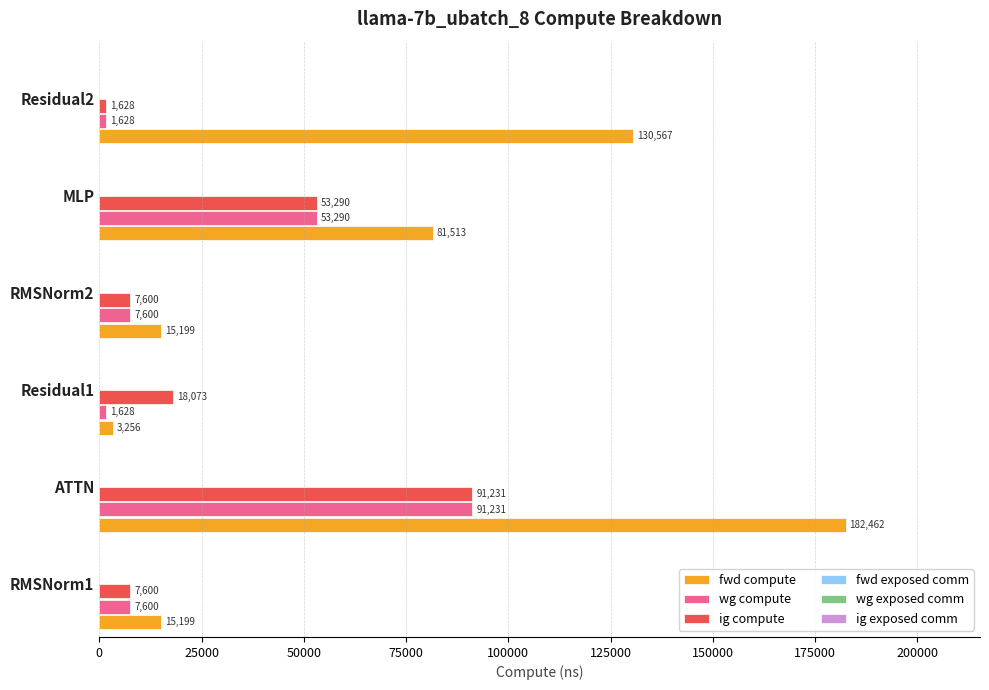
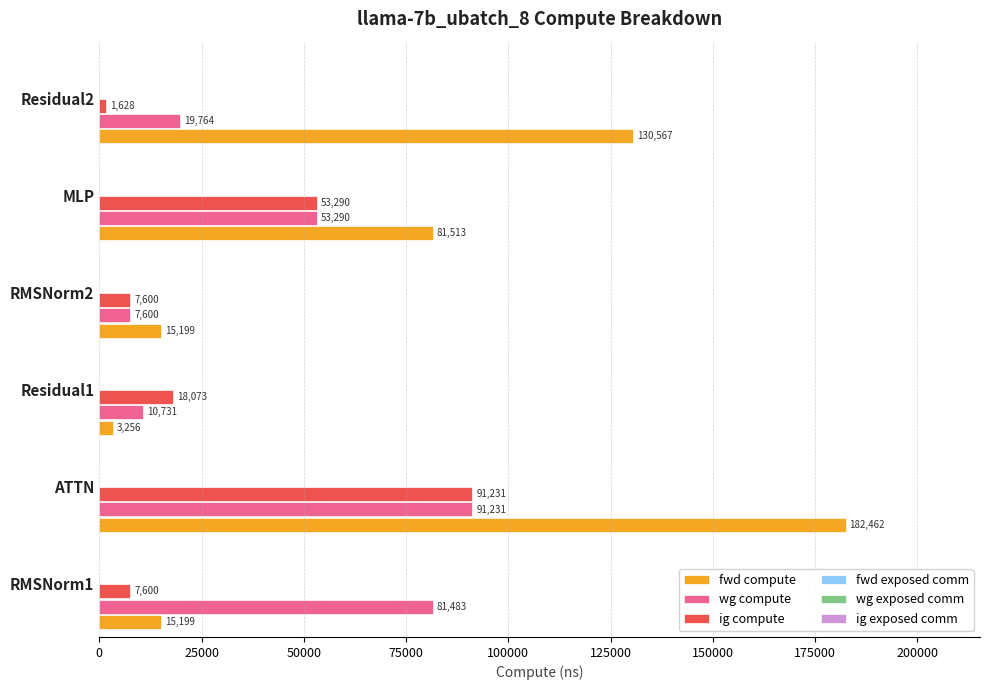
wg compute, Residual2: 1,628 -> 19,764
wg compute, Residual1: 1,628 -> 10,731
wg compute, RMSNorm1: 7,600 -> 81,483
